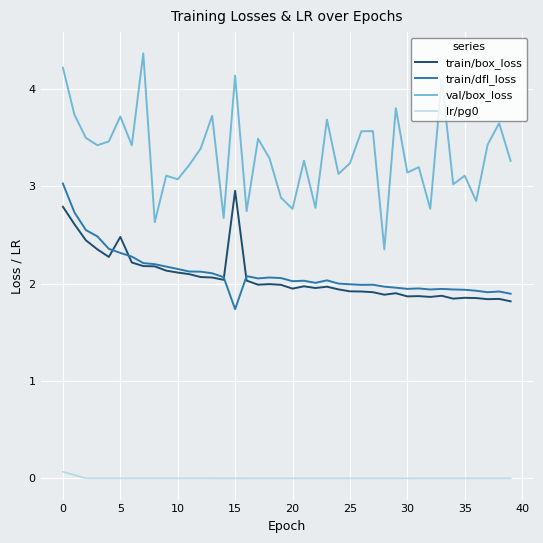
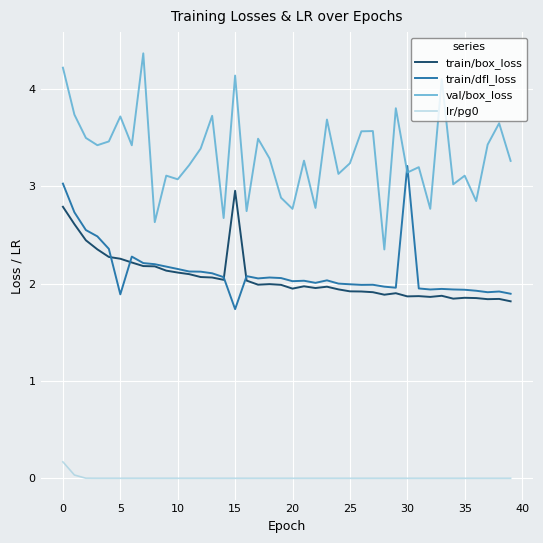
lr/pg0, 0: 0.1 -> 0.2
train/box_loss, 5: 2.5 -> 2.3
train/dfl_loss, 5: 2.3 -> 1.9
train/dfl_loss, 30: 1.9 -> 3.2
